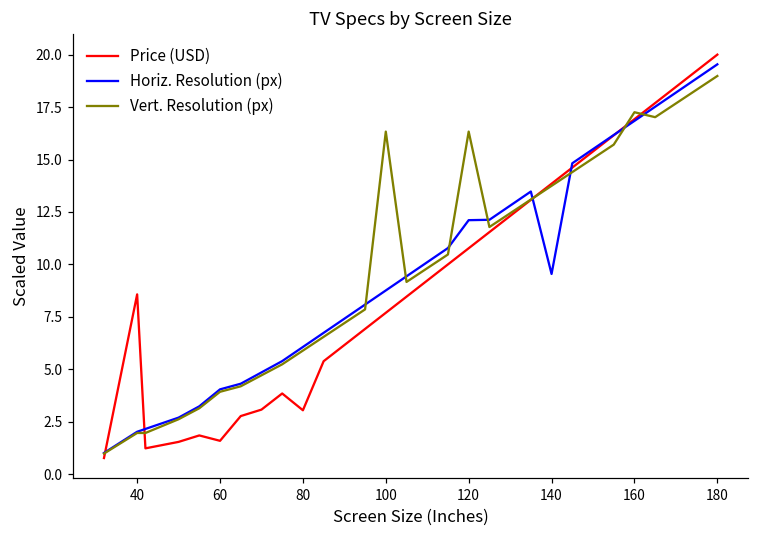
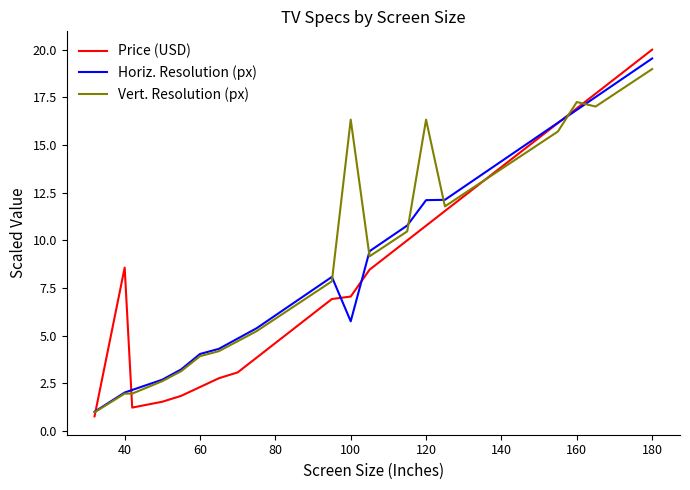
Price (USD), 60: 1.6 -> 2.3
Price (USD), 80: 3.0 -> 4.6
Price (USD), 100: 7.7 -> 7.1
Horiz. Resolution (px), 100: 8.8 -> 5.8
Horiz. Resolution (px), 140: 9.5 -> 14.1
